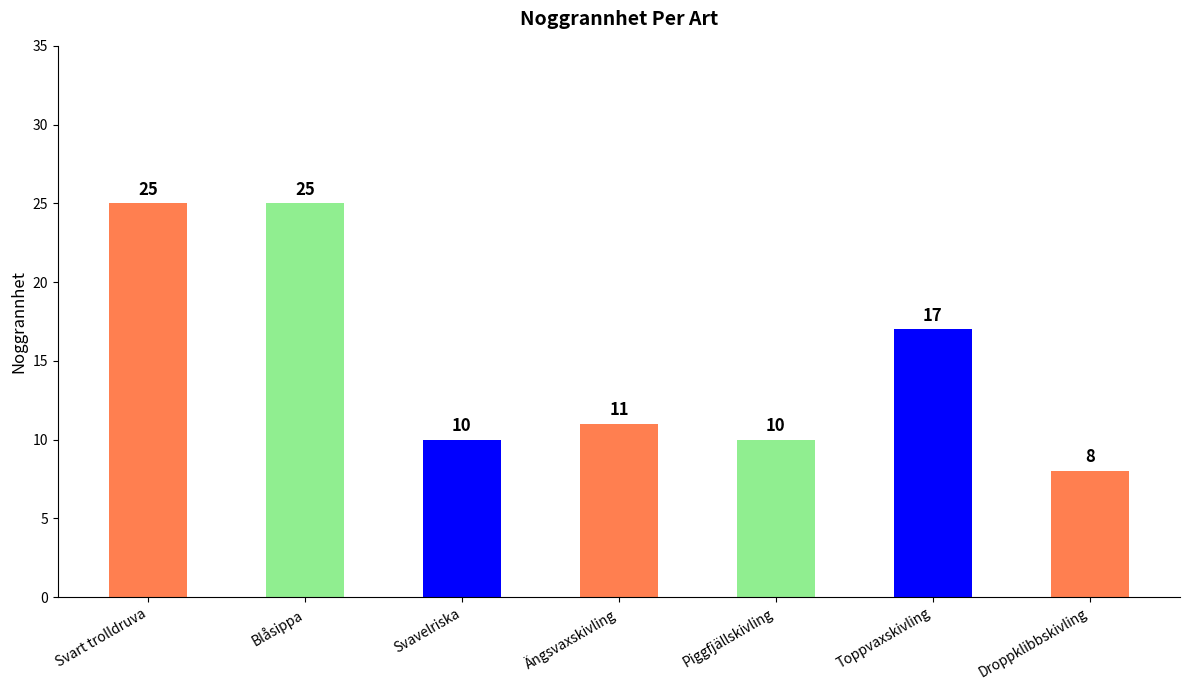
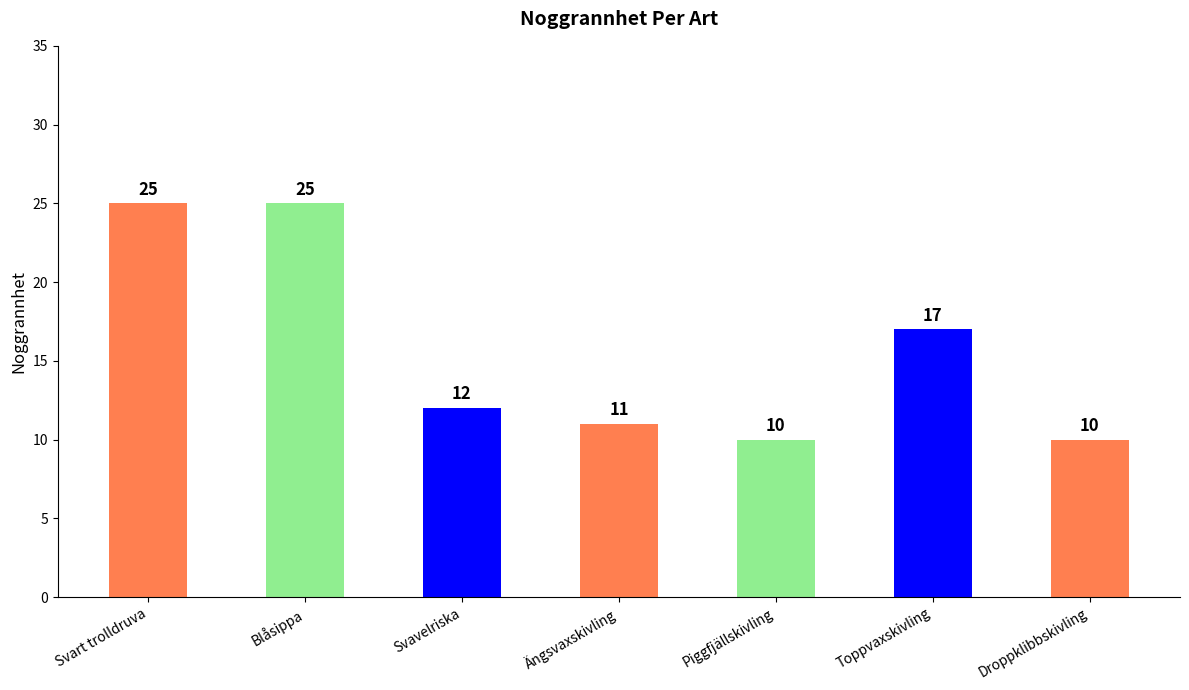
Svavelriska: 10 -> 12
Droppklibbskivling: 8 -> 10
